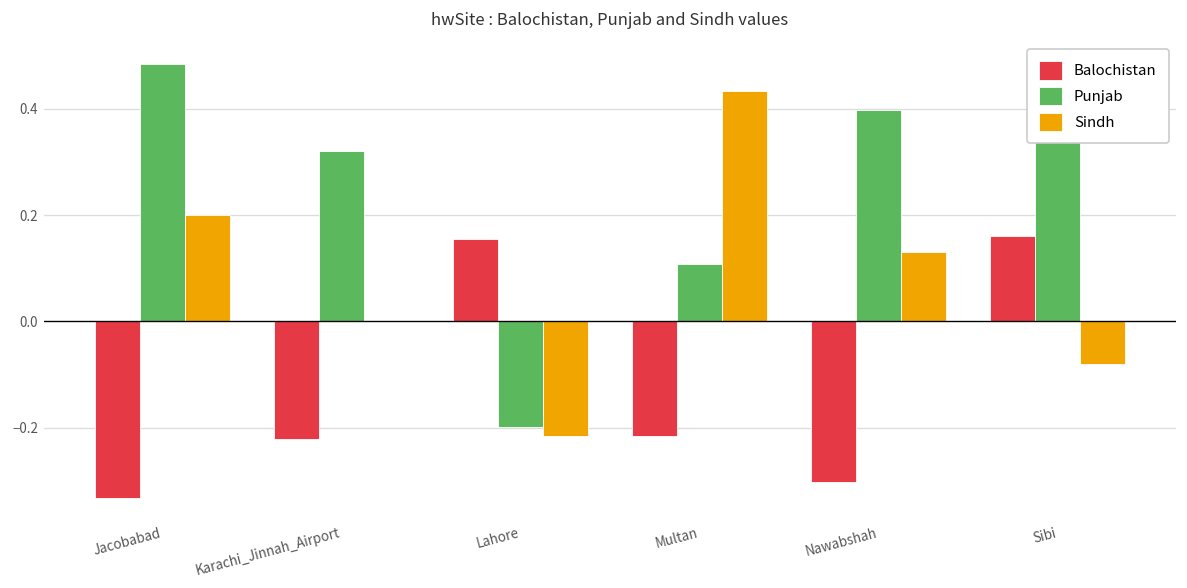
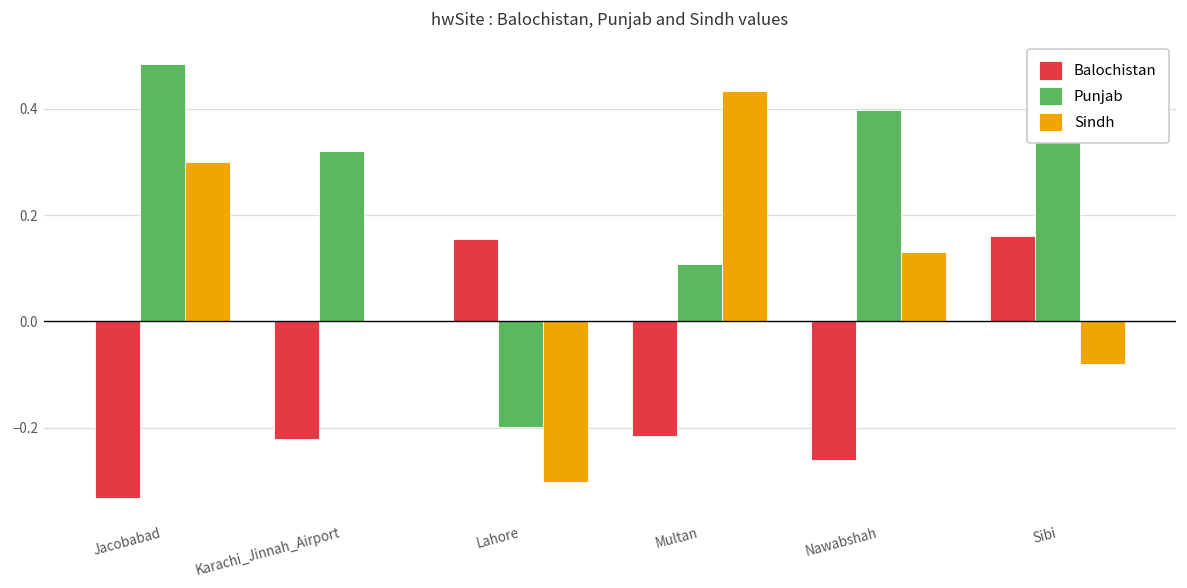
Sindh, Jacobabad: 0.2 -> 0.3
Sindh, Lahore: -0.22 -> -0.30
Balochistan, Nawabshah: -0.30 -> -0.26
